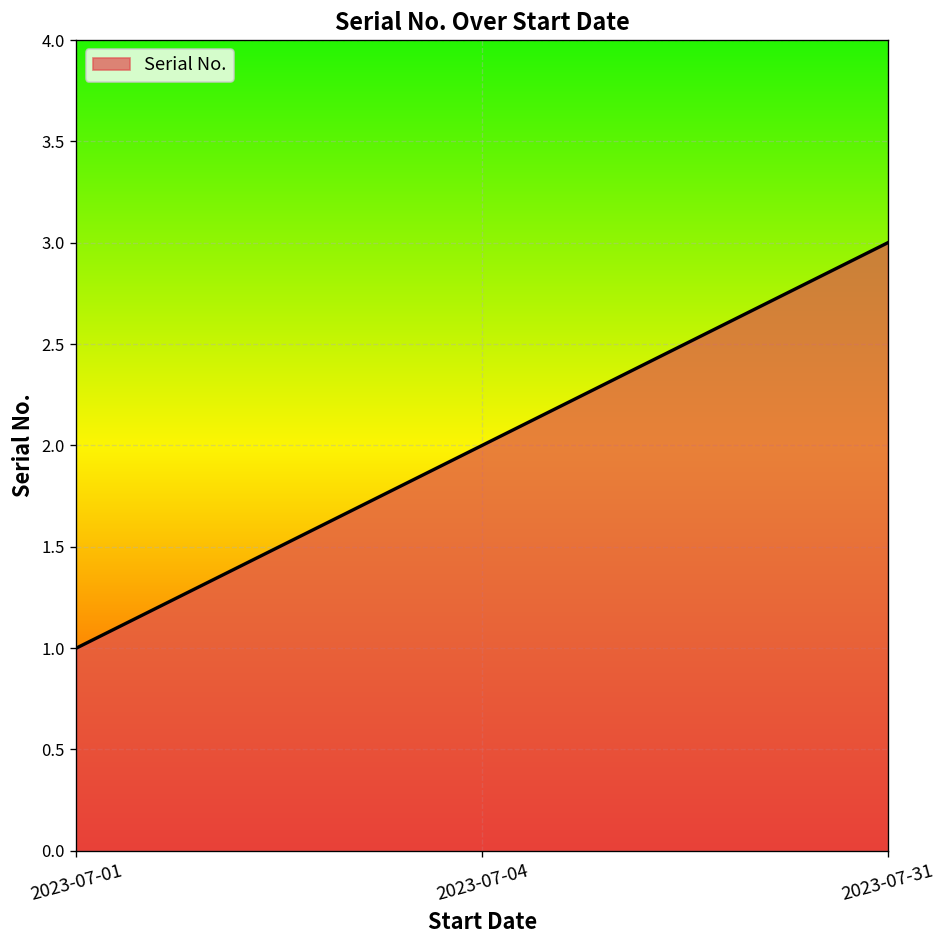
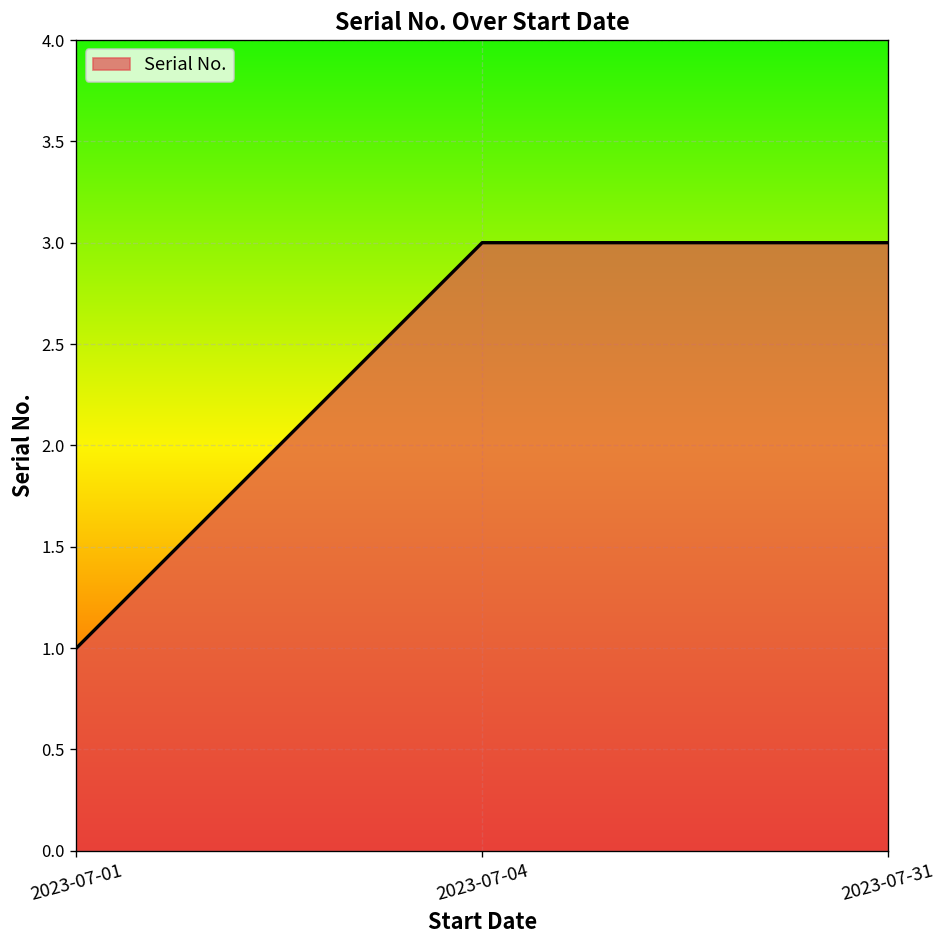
2023-07-04: 2 -> 3
